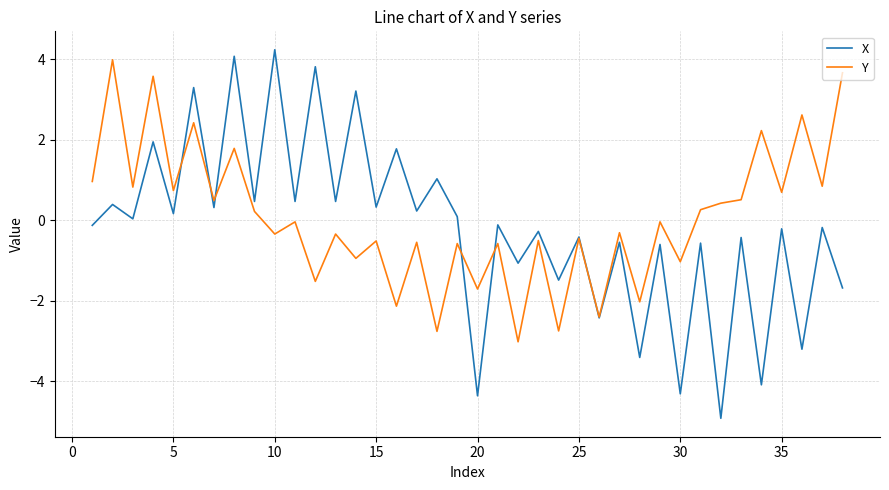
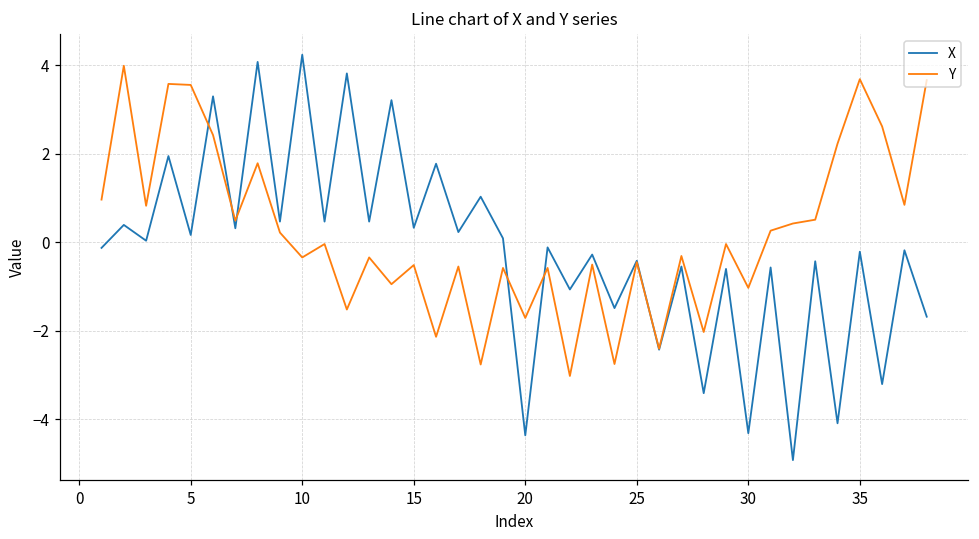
Y, 5: 0.7 -> 3.6
Y, 35: 0.7 -> 3.7
